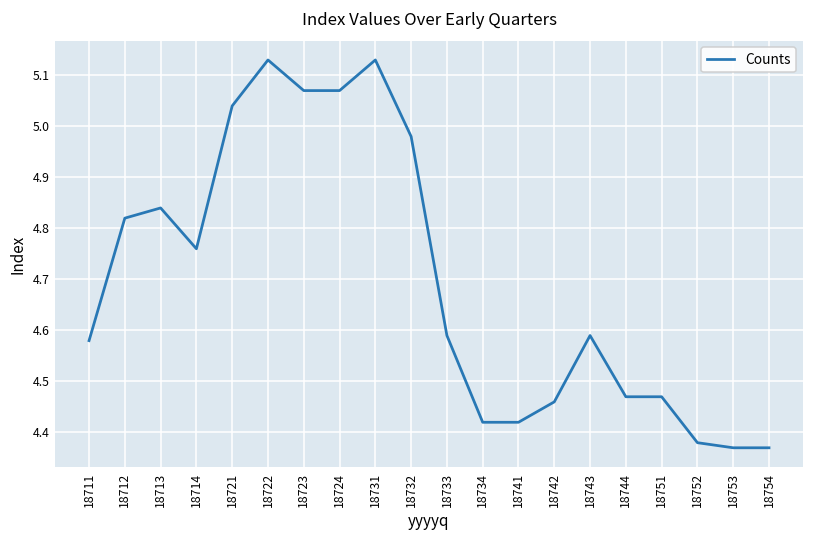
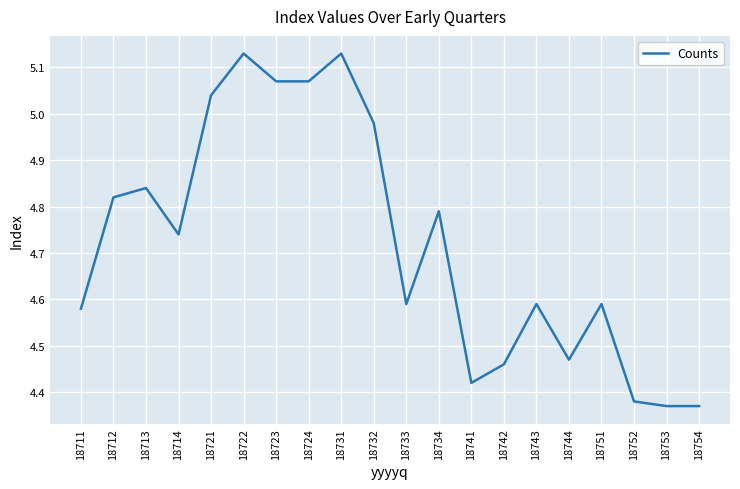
18714: 4.76 -> 4.74
18734: 4.42 -> 4.79
18751: 4.47 -> 4.59
